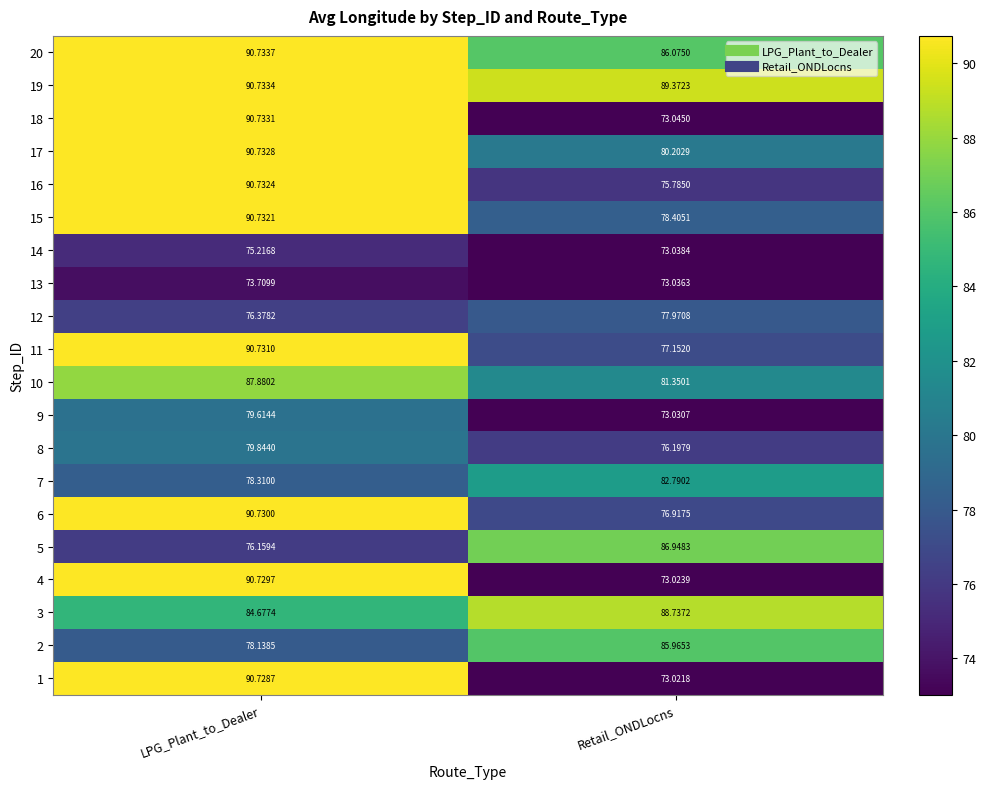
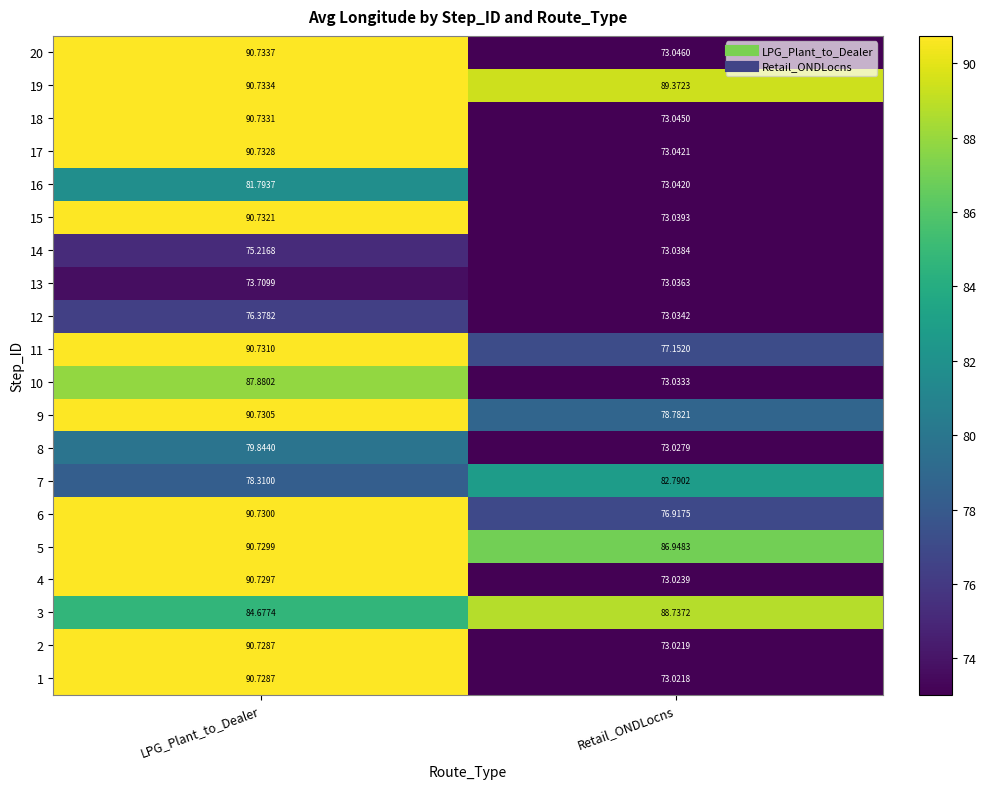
20, Retail_ONDLocns: 86.0750 -> 73.0460
17, Retail_ONDLocns: 80.2029 -> 73.0421
16, LPG_Plant_to_Dealer: 90.7324 -> 81.7937
16, Retail_ONDLocns: 75.7850 -> 73.0420
15, Retail_ONDLocns: 78.4051 -> 73.0393
12, Retail_ONDLocns: 77.9708 -> 73.0342
10, Retail_ONDLocns: 81.3501 -> 73.0333
9, LPG_Plant_to_Dealer: 79.6144 -> 90.7305
9, Retail_ONDLocns: 73.0307 -> 78.7821
8, Retail_ONDLocns: 76.1979 -> 73.0279
5, LPG_Plant_to_Dealer: 76.1594 -> 90.7299
2, LPG_Plant_to_Dealer: 78.1385 -> 90.7287
2, Retail_ONDLocns: 85.9653 -> 73.0219
